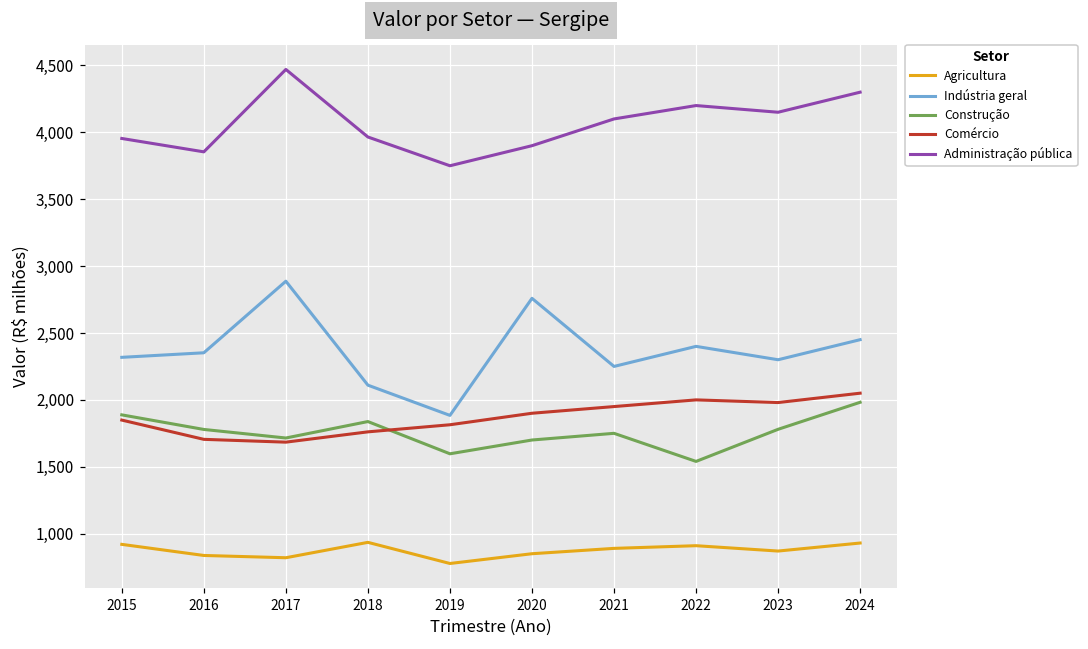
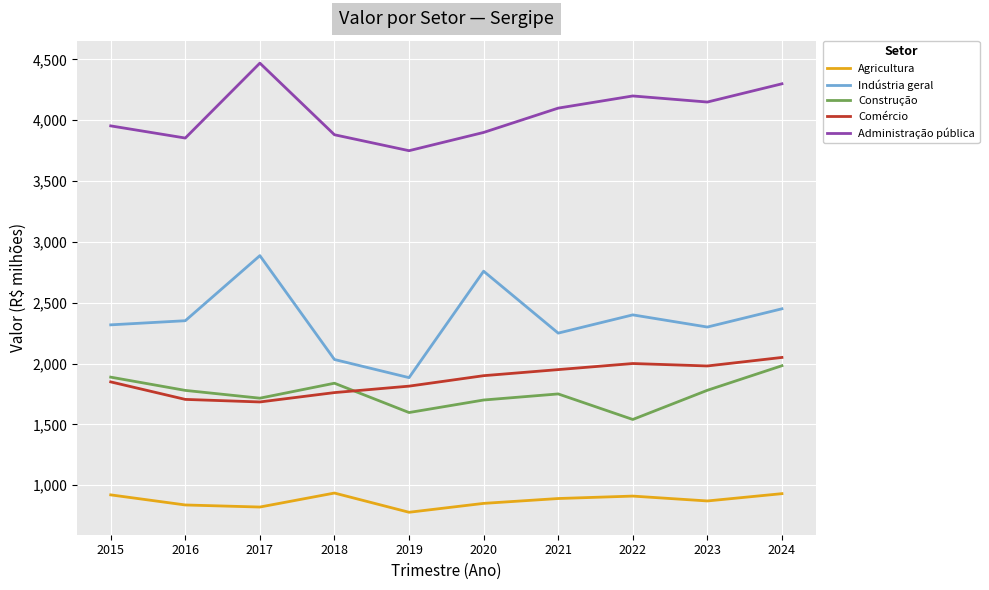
Indústria geral, 2018: 2,110 -> 2,030
Administração pública, 2018: 3,970 -> 3,880
